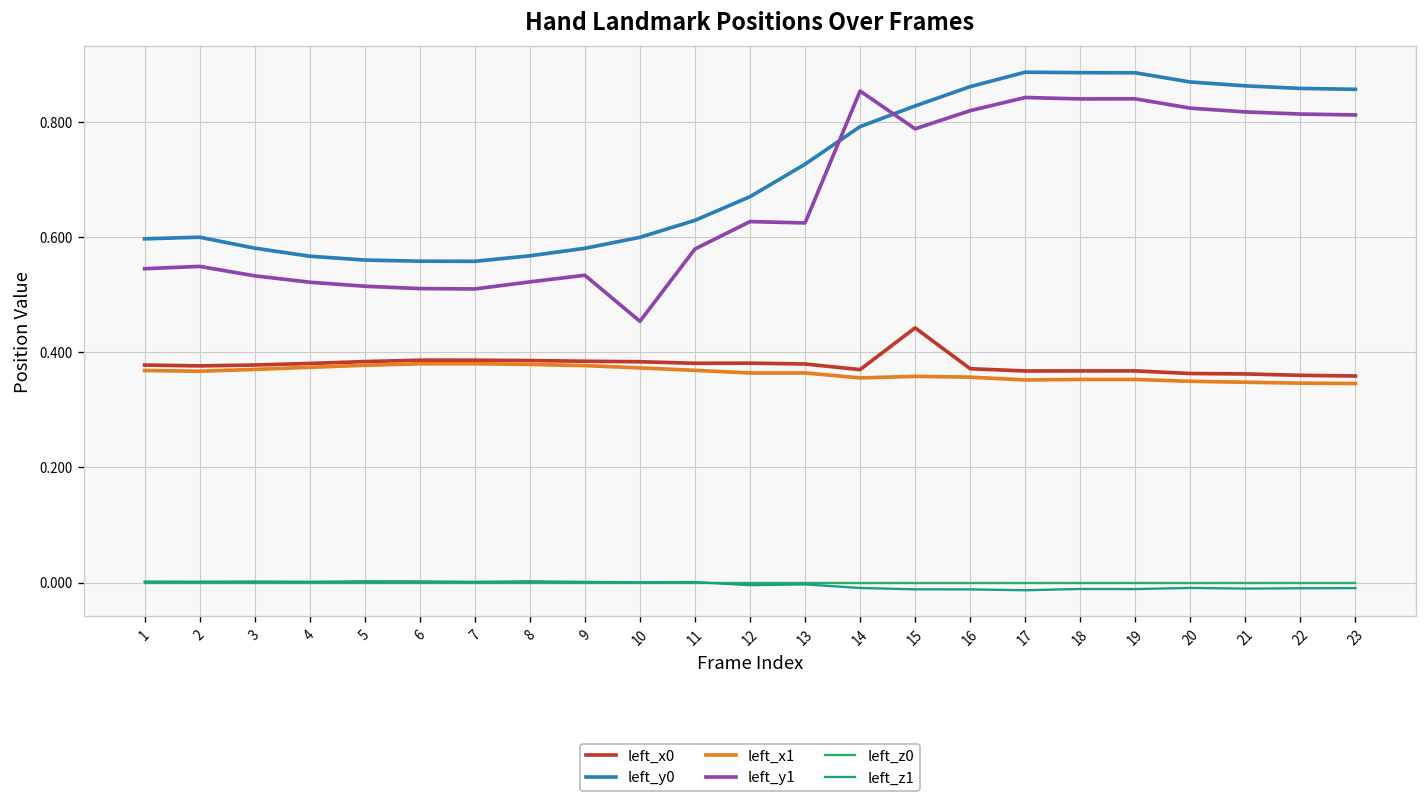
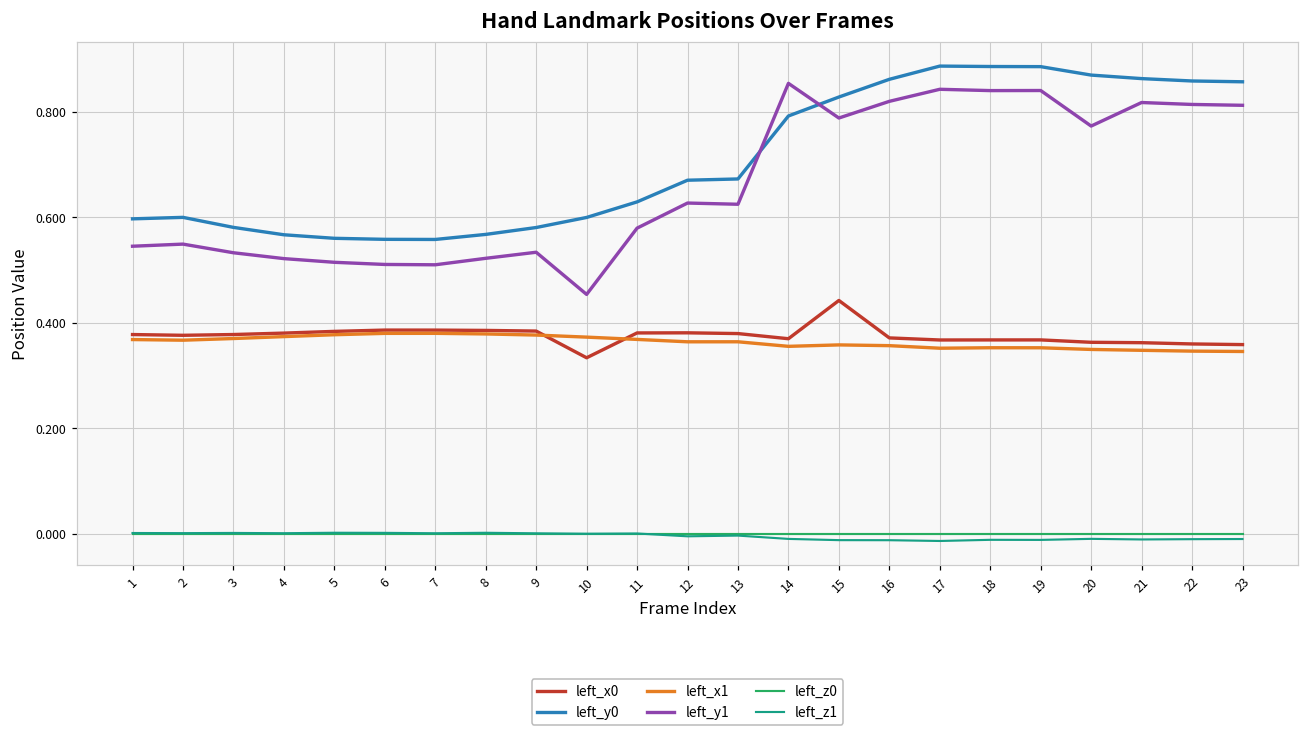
left_x0, 10: 0.38 -> 0.33
left_y0, 13: 0.73 -> 0.67
left_y1, 20: 0.82 -> 0.77
